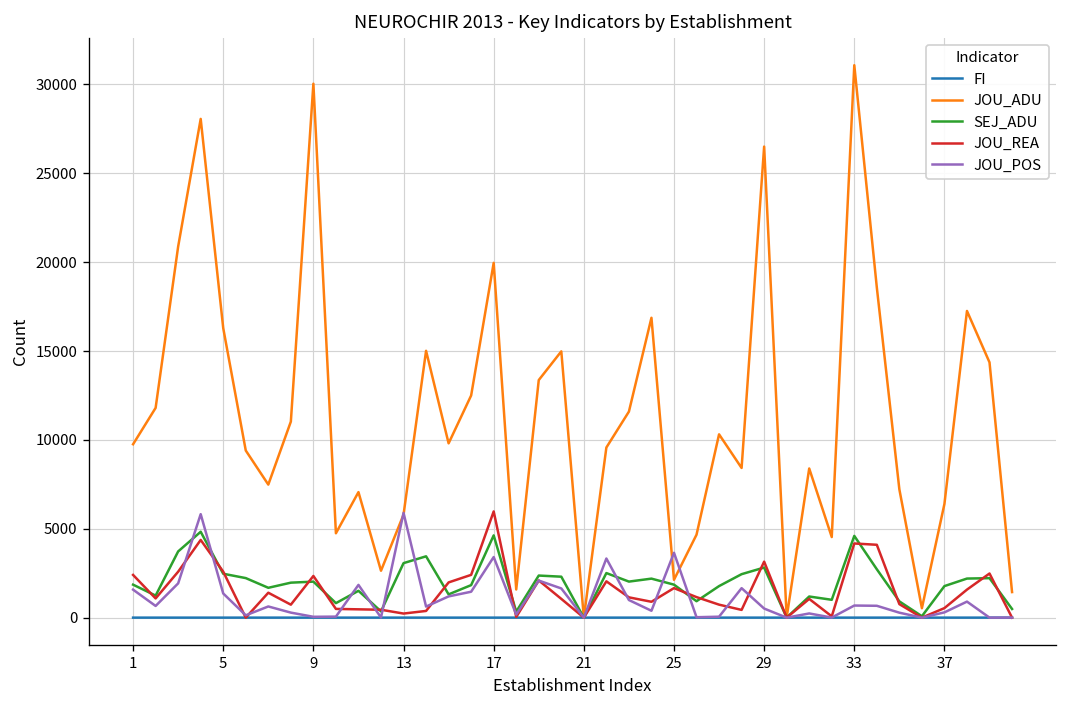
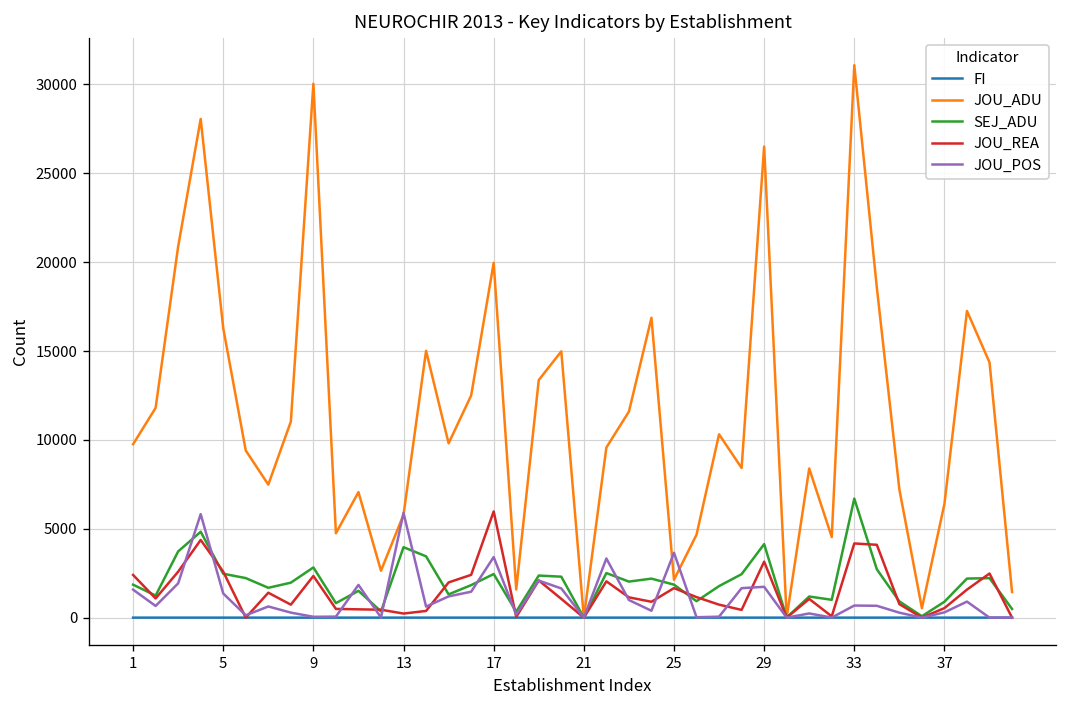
SEJ_ADU, 9: 2000 -> 2800
SEJ_ADU, 13: 3100 -> 4000
SEJ_ADU, 17: 4600 -> 2500
SEJ_ADU, 29: 2800 -> 4100
JOU_POS, 29: 500 -> 1700
SEJ_ADU, 33: 4600 -> 6700
SEJ_ADU, 37: 1800 -> 900
